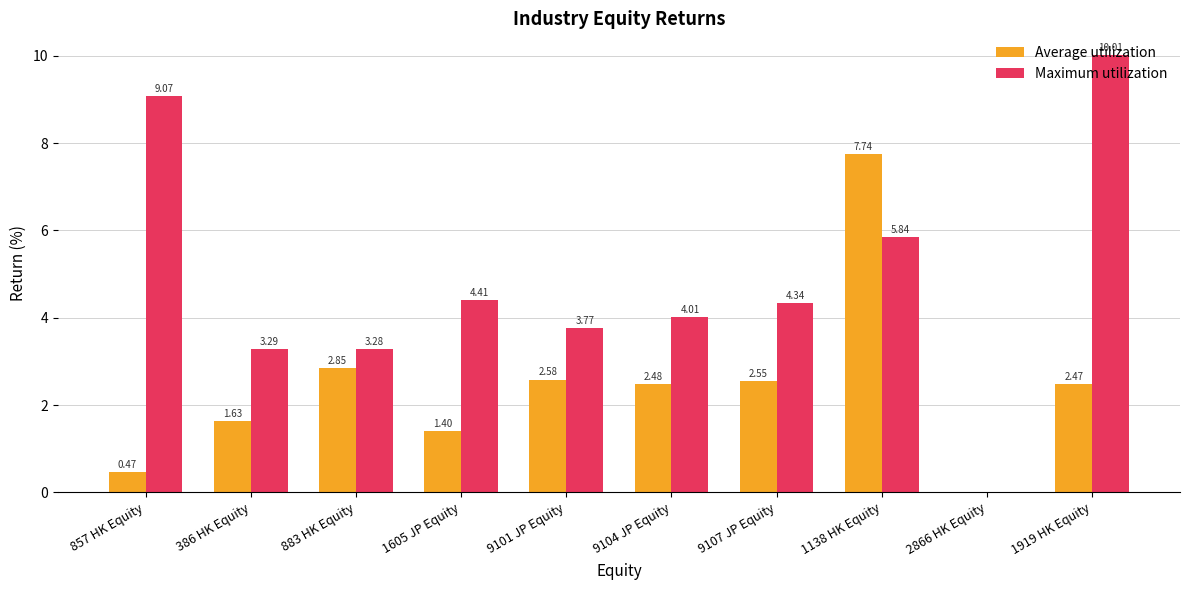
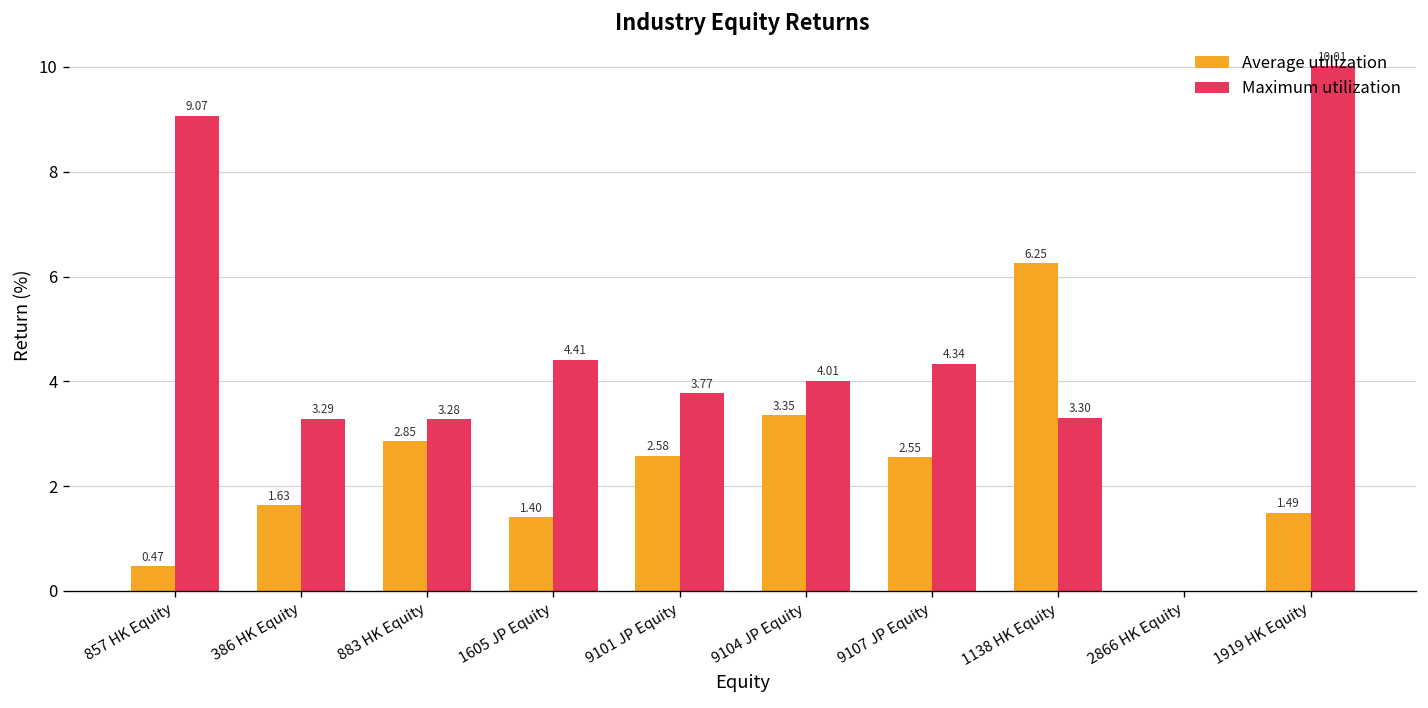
Average utilization, 9104 JP Equity: 2.48 -> 3.35
Average utilization, 1138 HK Equity: 7.74 -> 6.25
Maximum utilization, 1138 HK Equity: 5.84 -> 3.30
Average utilization, 1919 HK Equity: 2.47 -> 1.49
